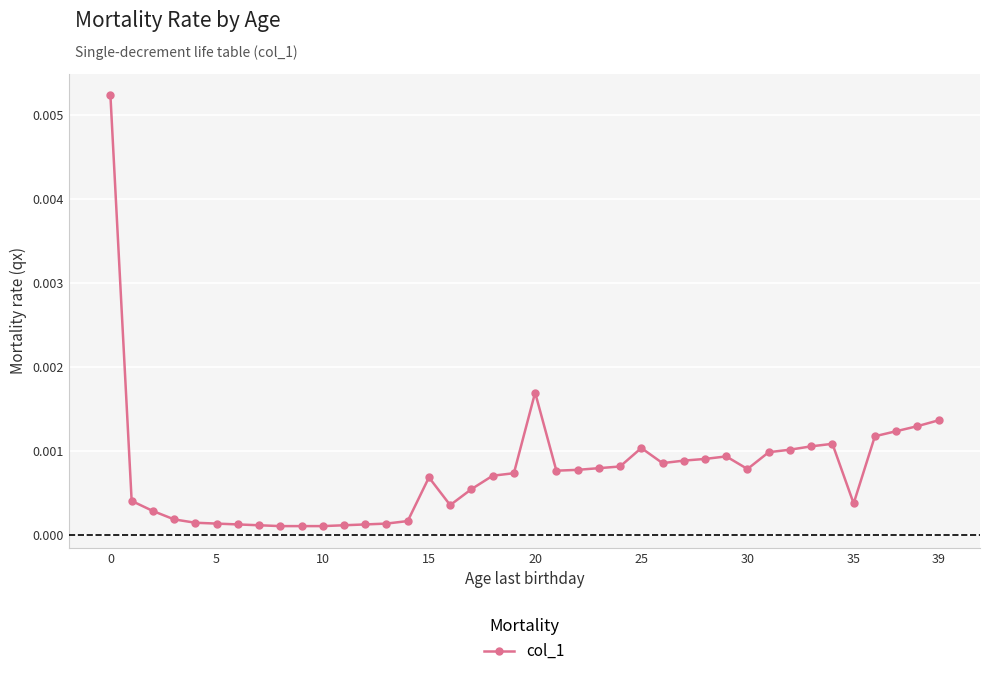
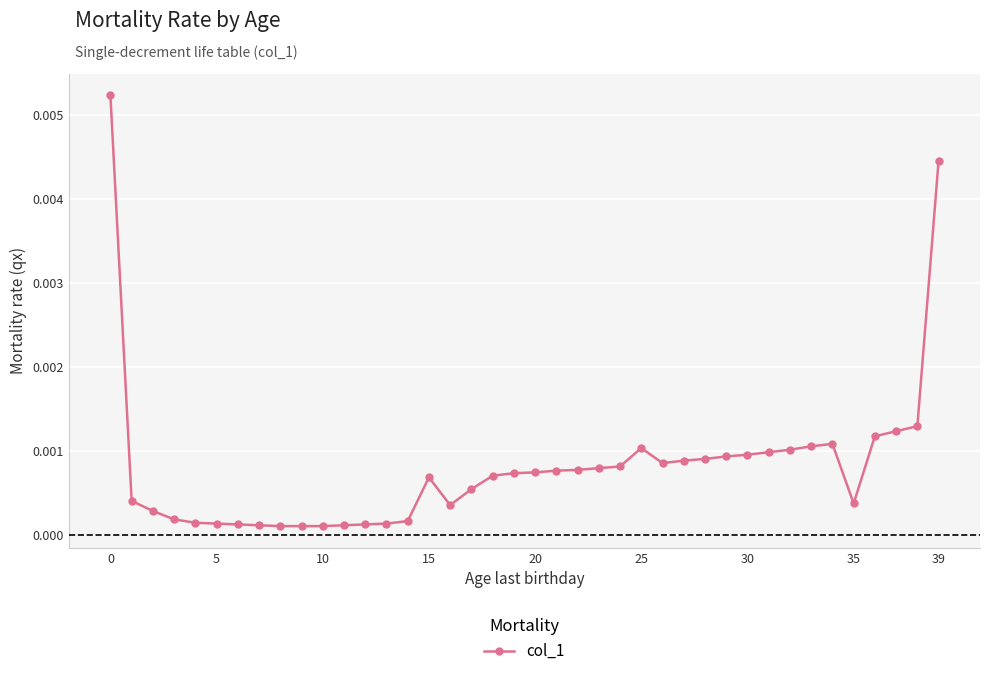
20: 0.0017 -> 0.0007
30: 0.0008 -> 0.0010
39: 0.0014 -> 0.0045
